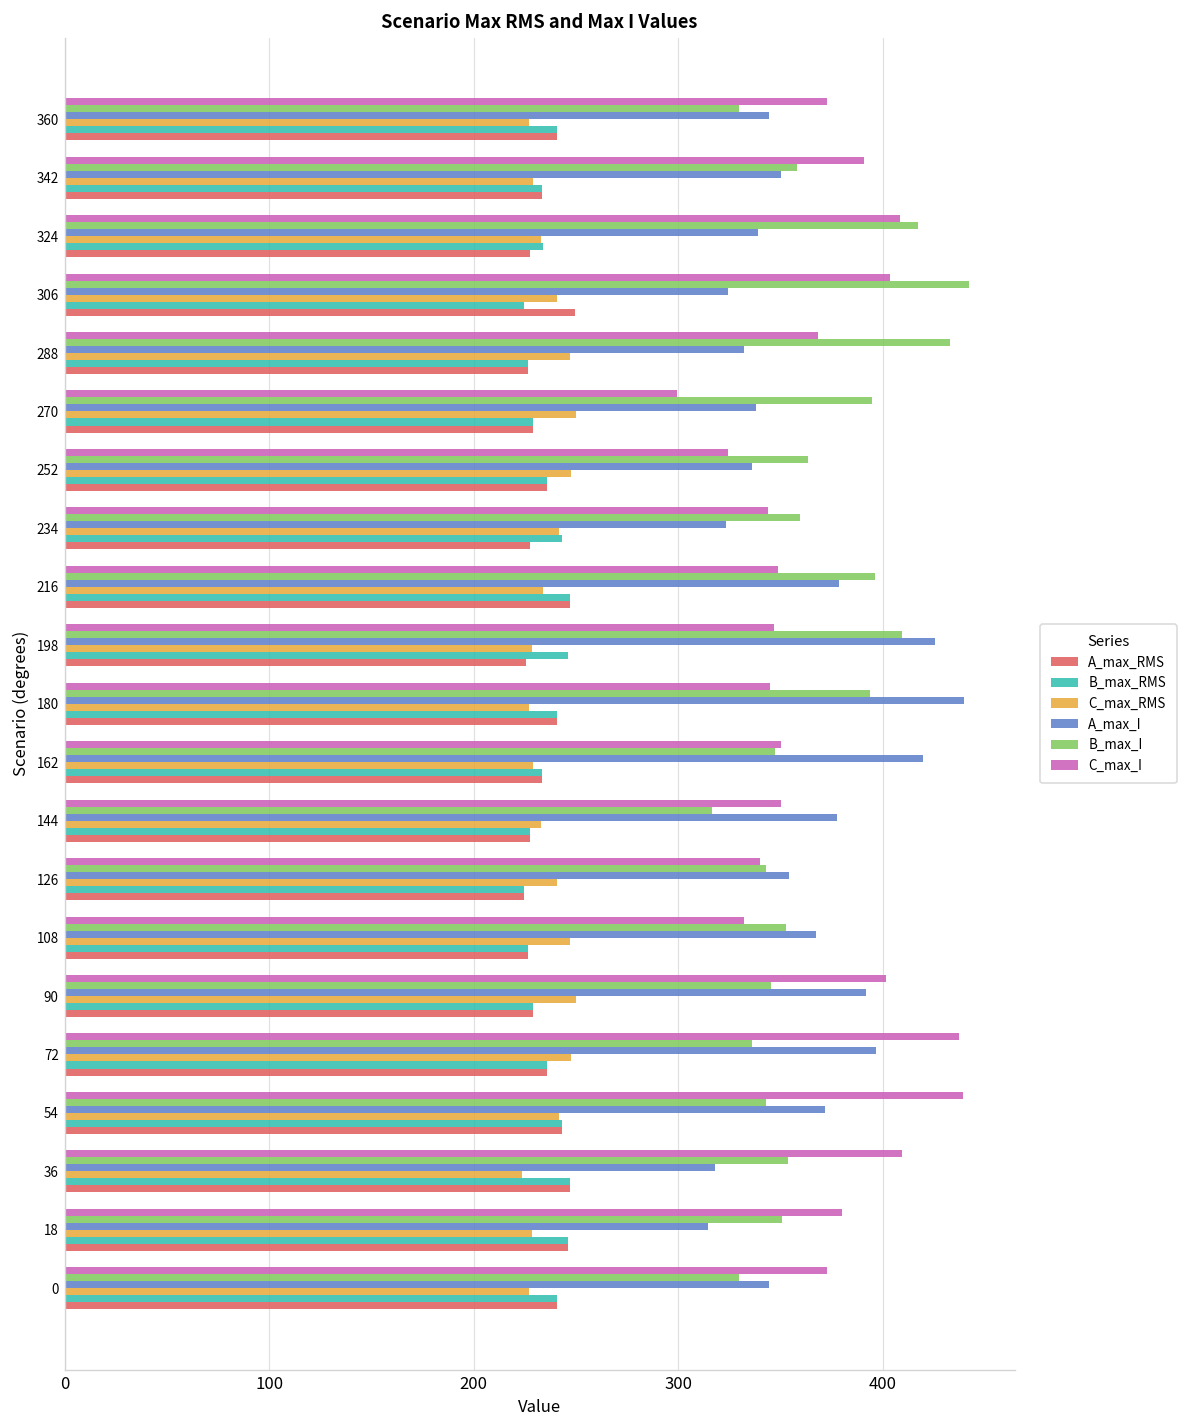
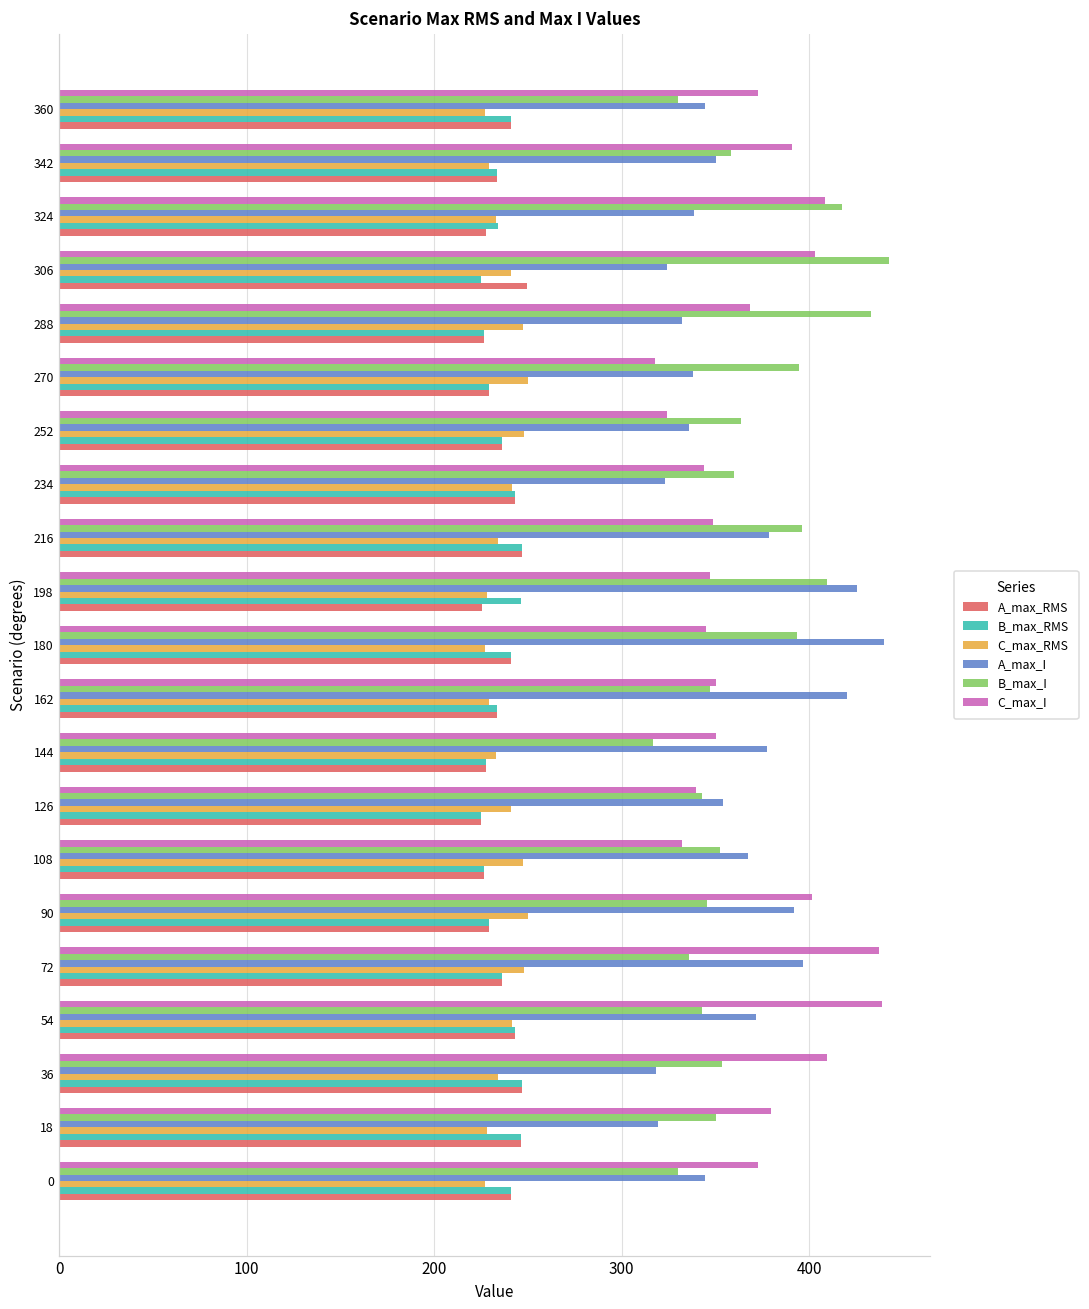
C_max_I, 270: 299 -> 318
A_max_RMS, 234: 228 -> 243
C_max_RMS, 36: 224 -> 234
A_max_I, 18: 315 -> 319
